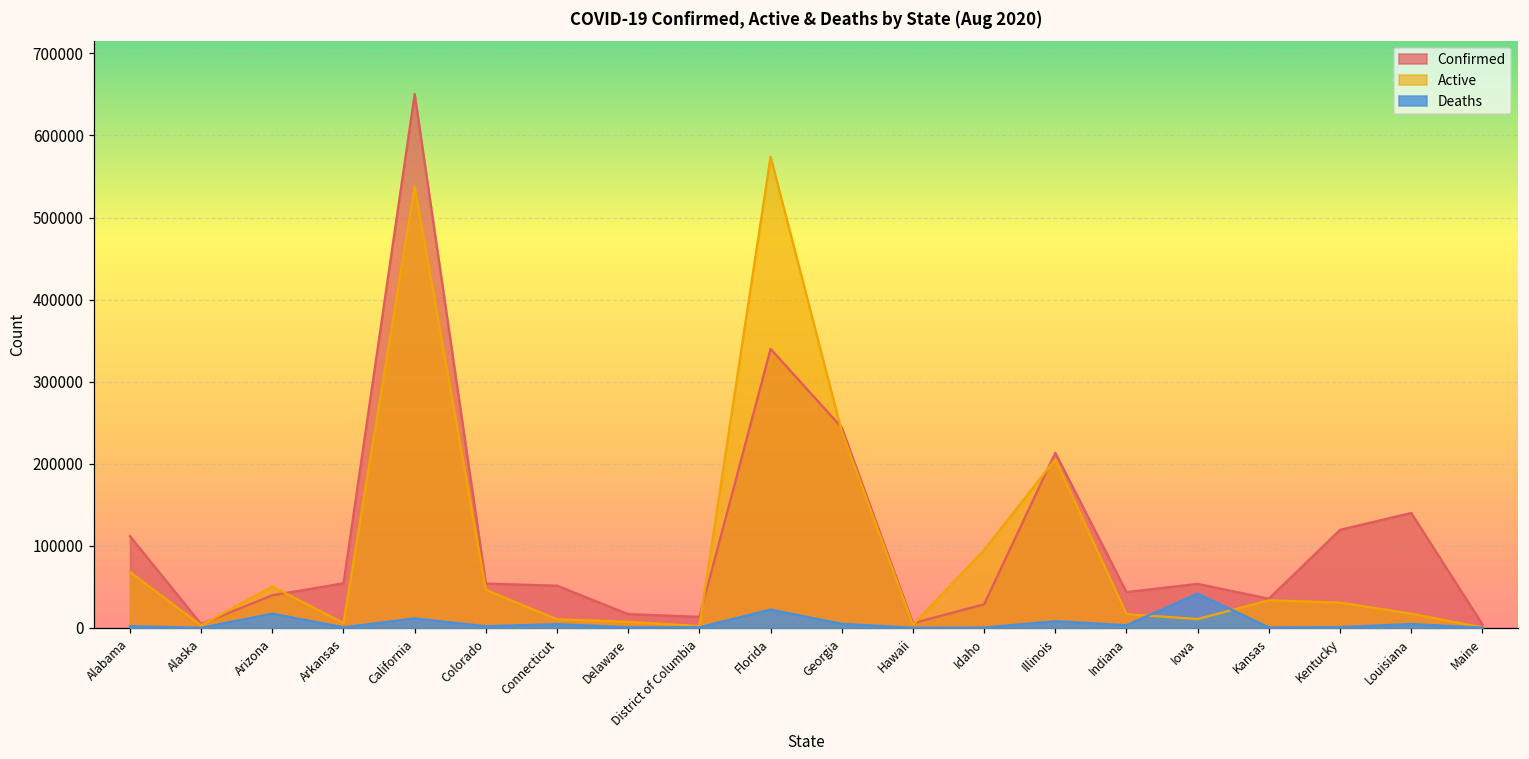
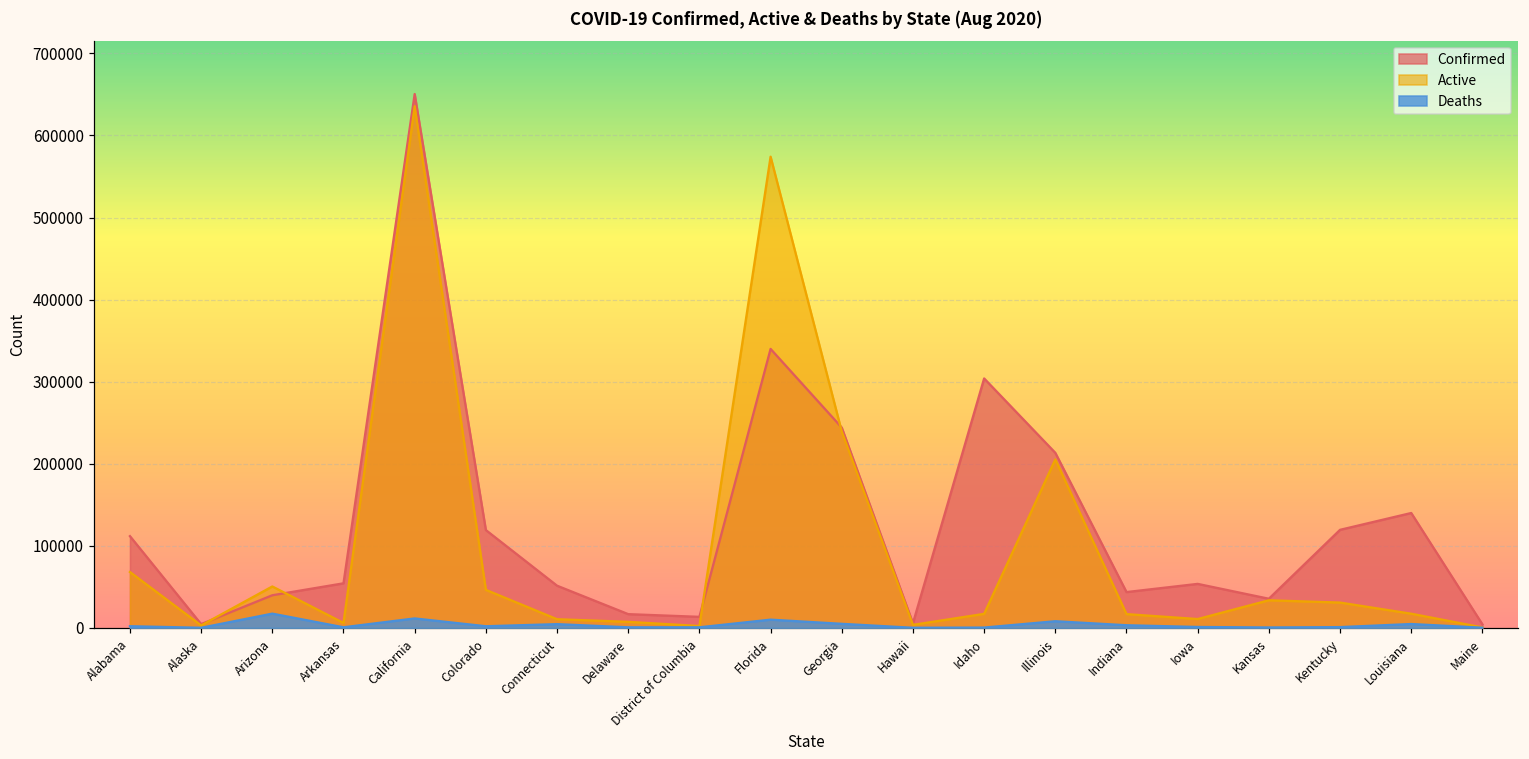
Active, California: 540000 -> 640000
Confirmed, Colorado: 50000 -> 120000
Deaths, Florida: 20000 -> 10000
Confirmed, Idaho: 30000 -> 300000
Active, Idaho: 90000 -> 20000
Deaths, Iowa: 40000 -> 0
